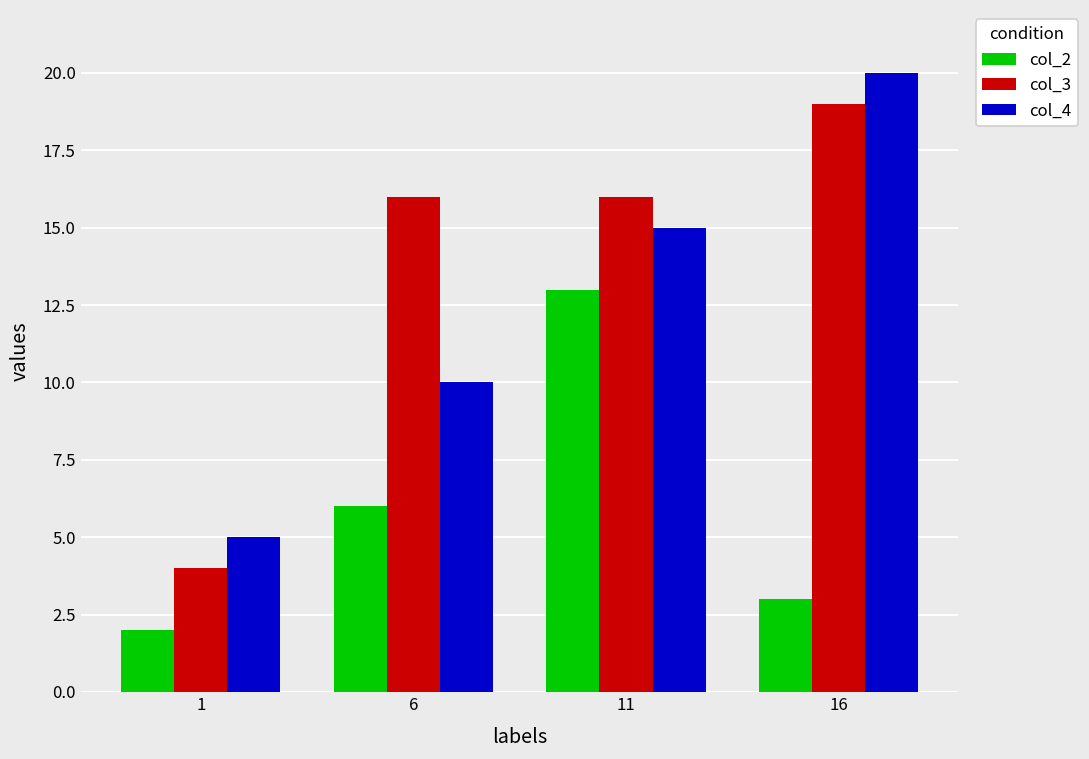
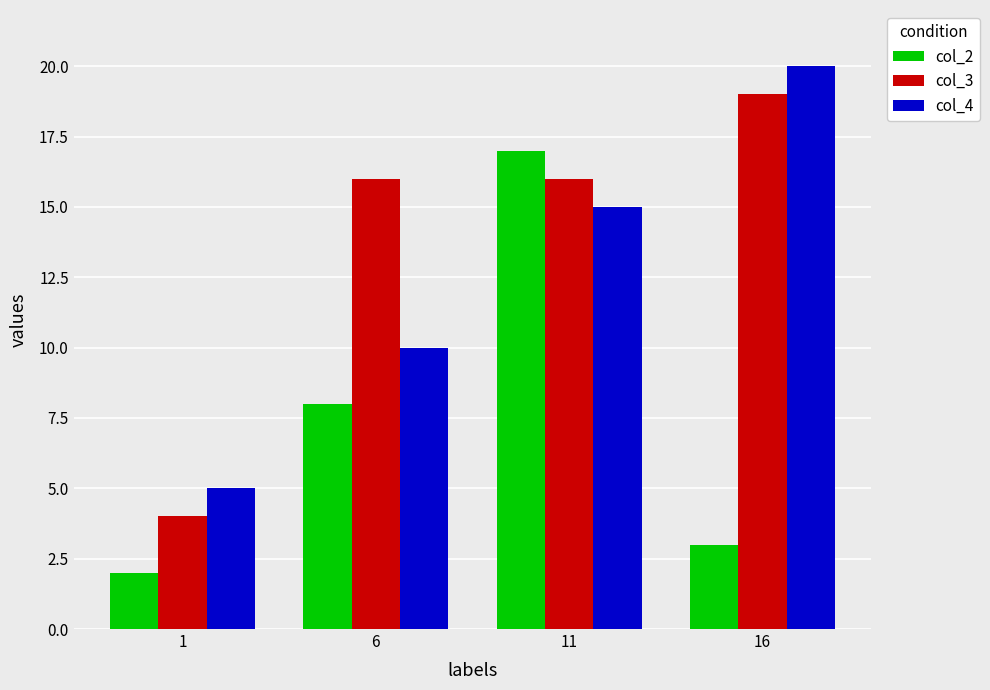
col_2, 6: 6 -> 8
col_2, 11: 13 -> 17
